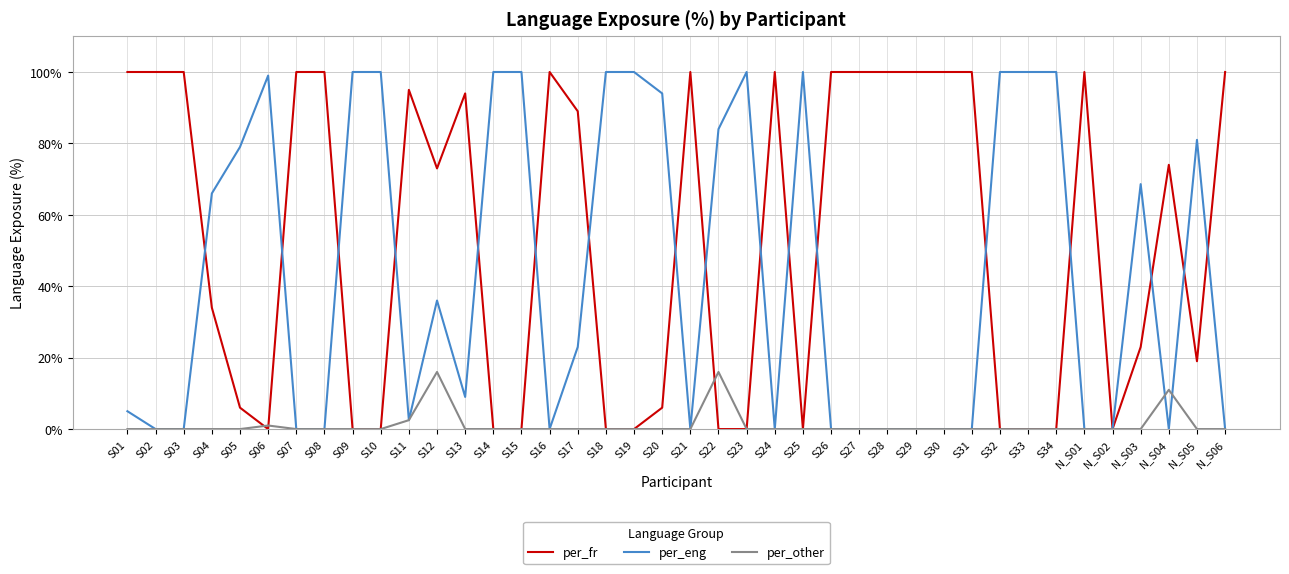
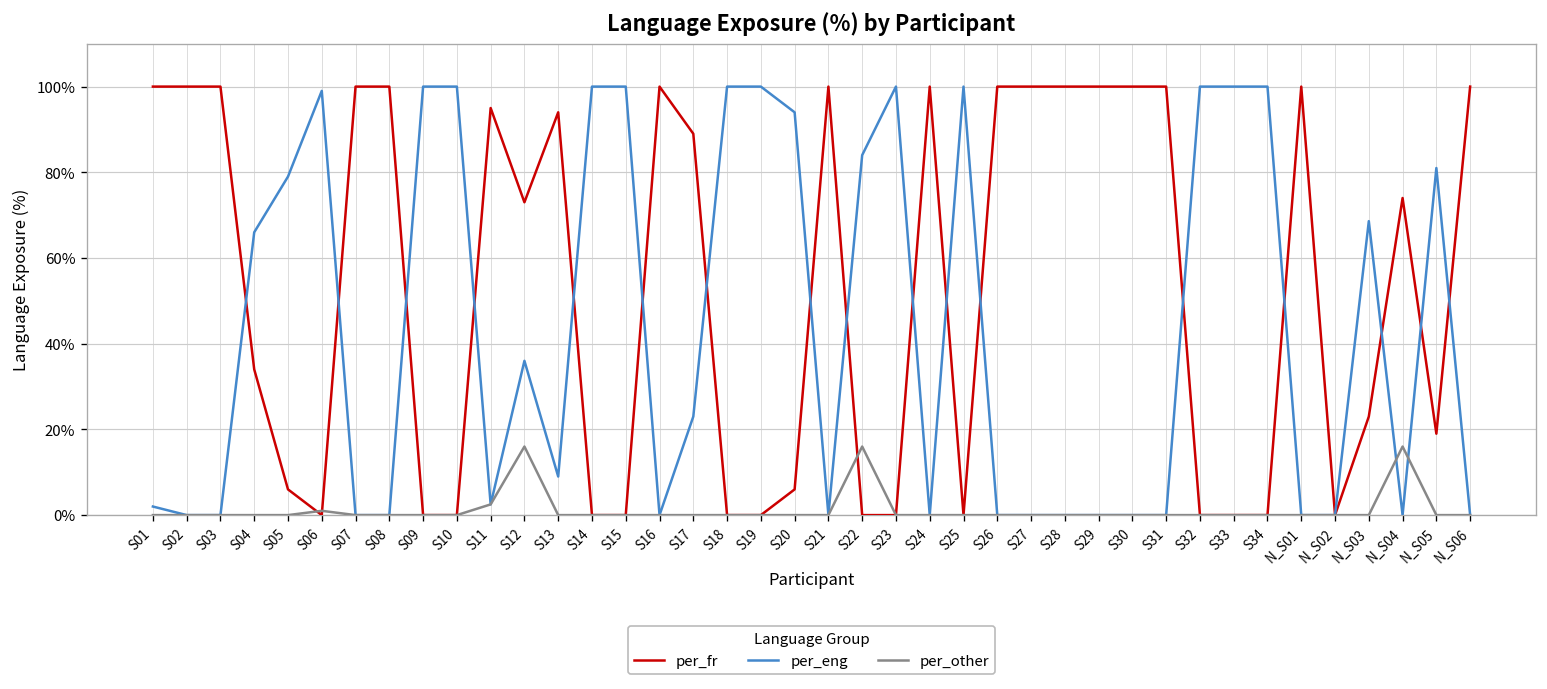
per_eng, S01: 5% -> 2%
per_other, N_S04: 11% -> 16%
